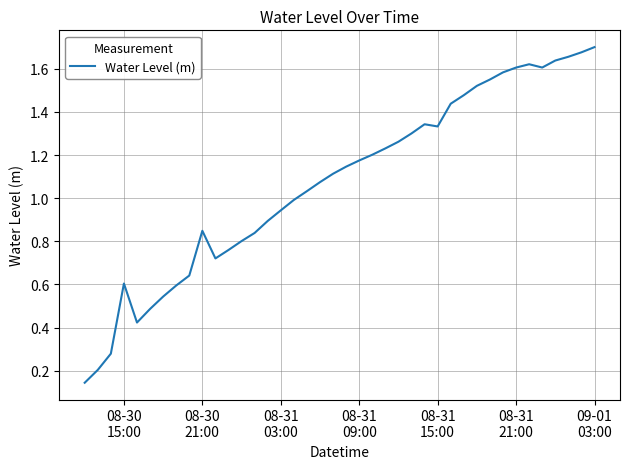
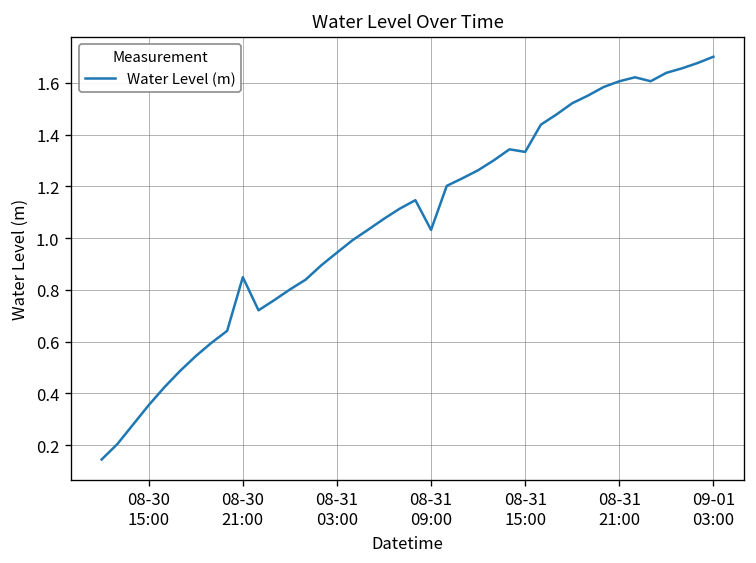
08-30 15:00: 0.60 -> 0.35
08-31 09:00: 1.18 -> 1.03
